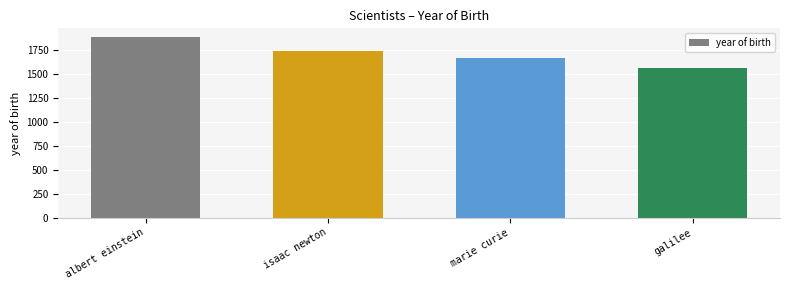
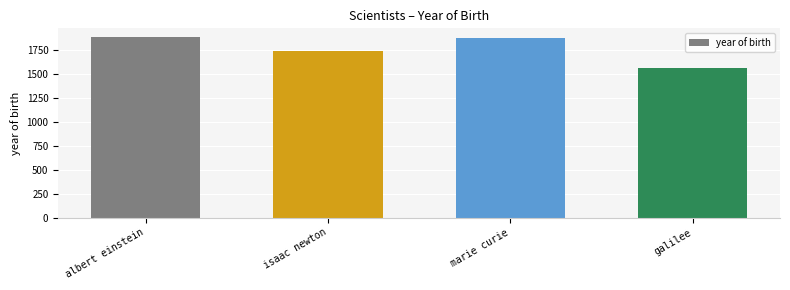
marie curie: 1700 -> 1900
